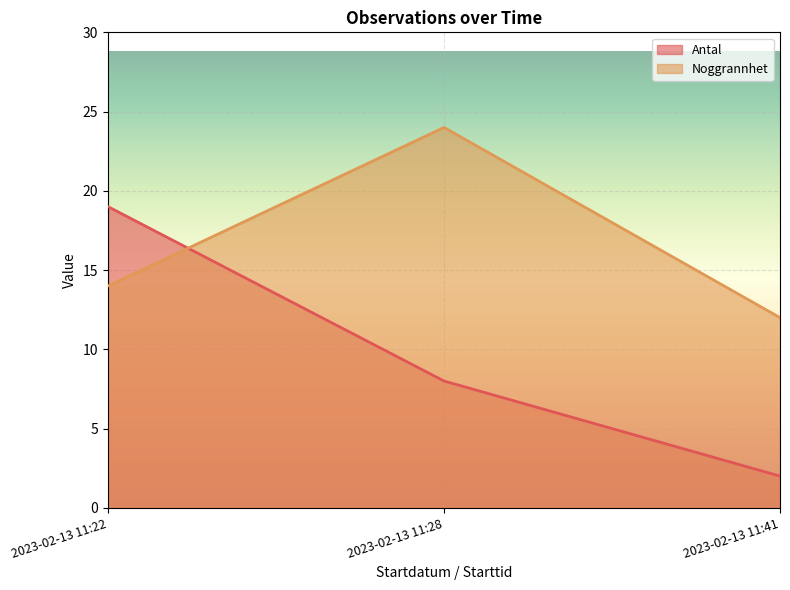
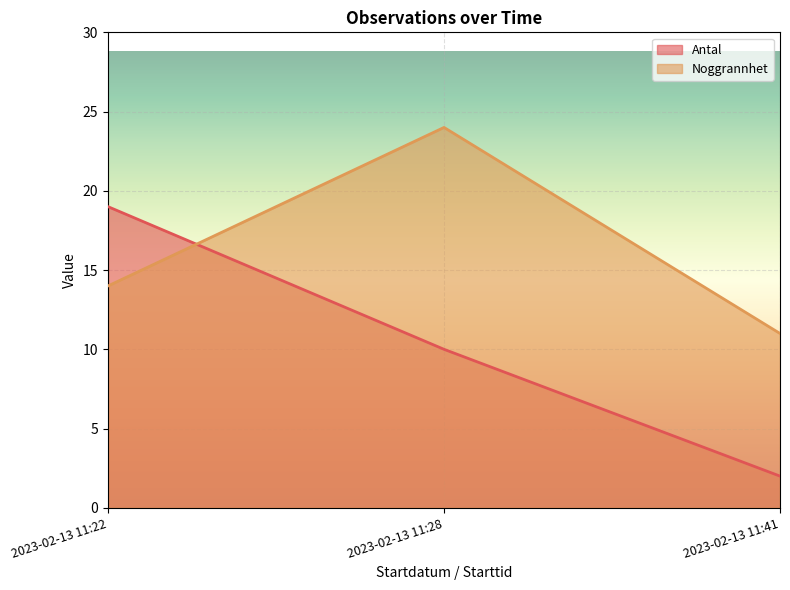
Antal, 2023-02-13 11:28: 8 -> 10
Noggrannhet, 2023-02-13 11:41: 12 -> 11
